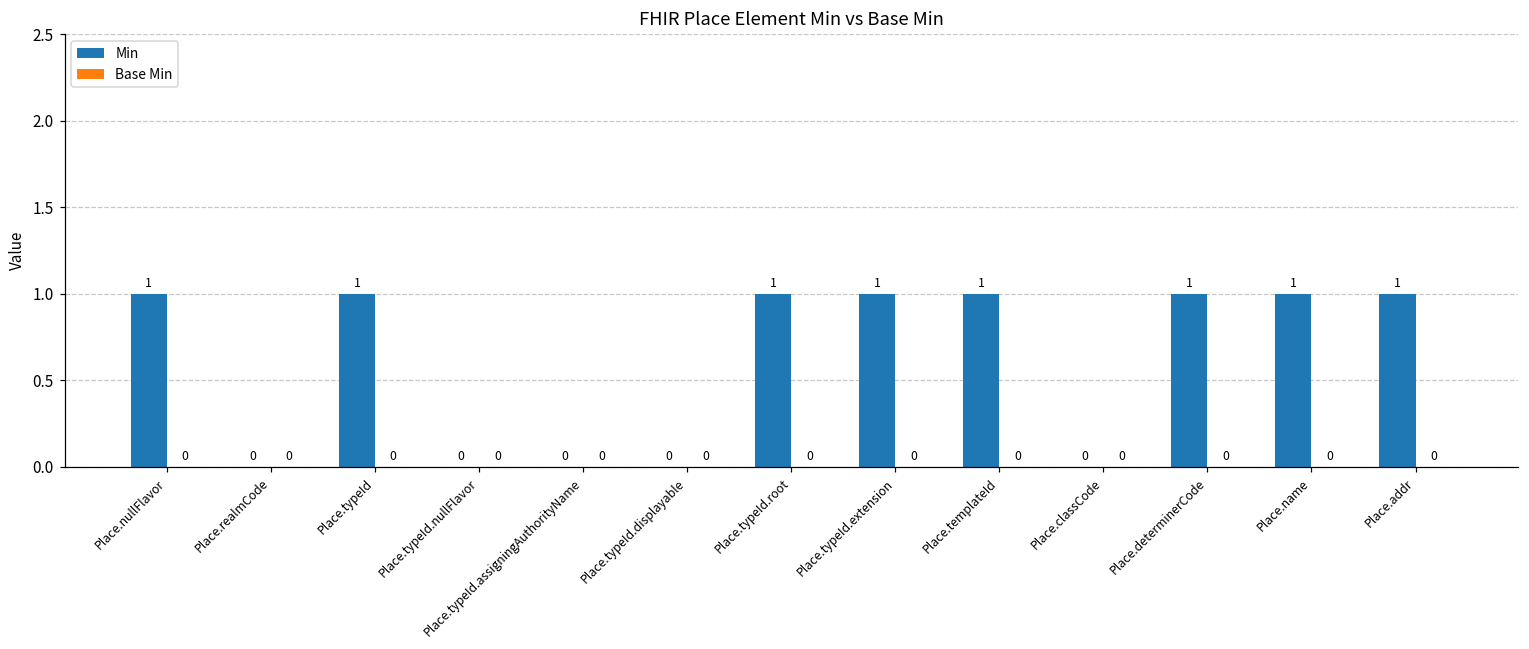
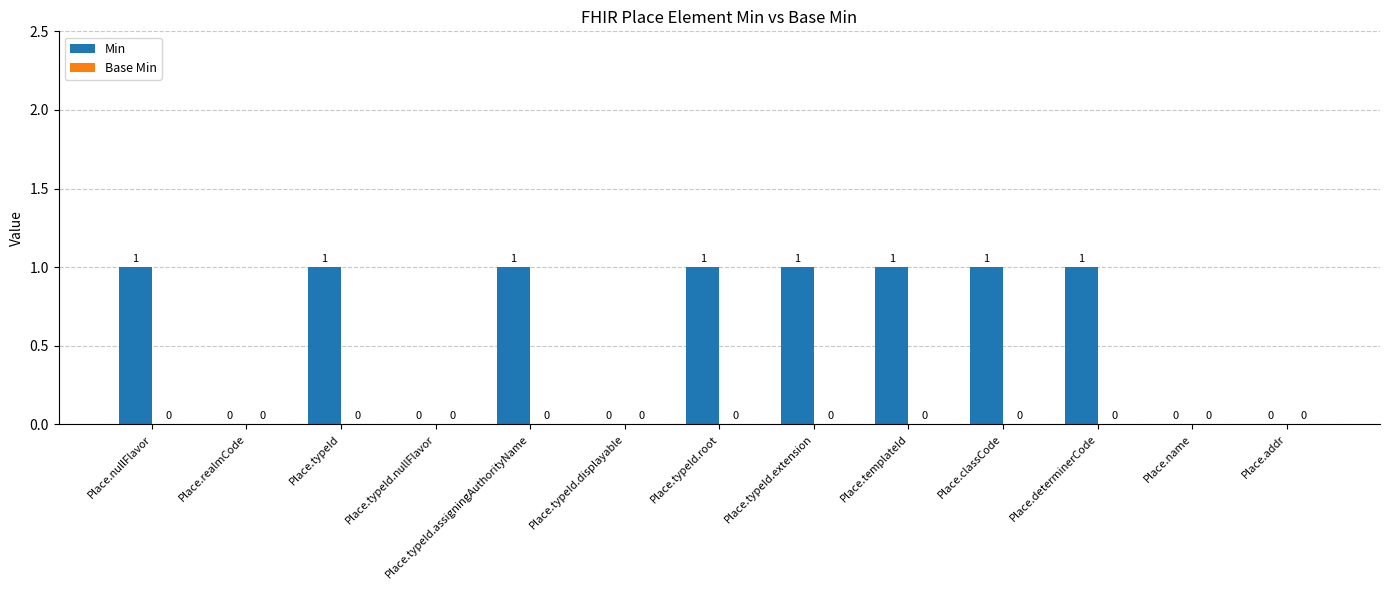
Min, Place.typeId.assigningAuthorityName: 0 -> 1
Min, Place.classCode: 0 -> 1
Min, Place.name: 1 -> 0
Min, Place.addr: 1 -> 0
